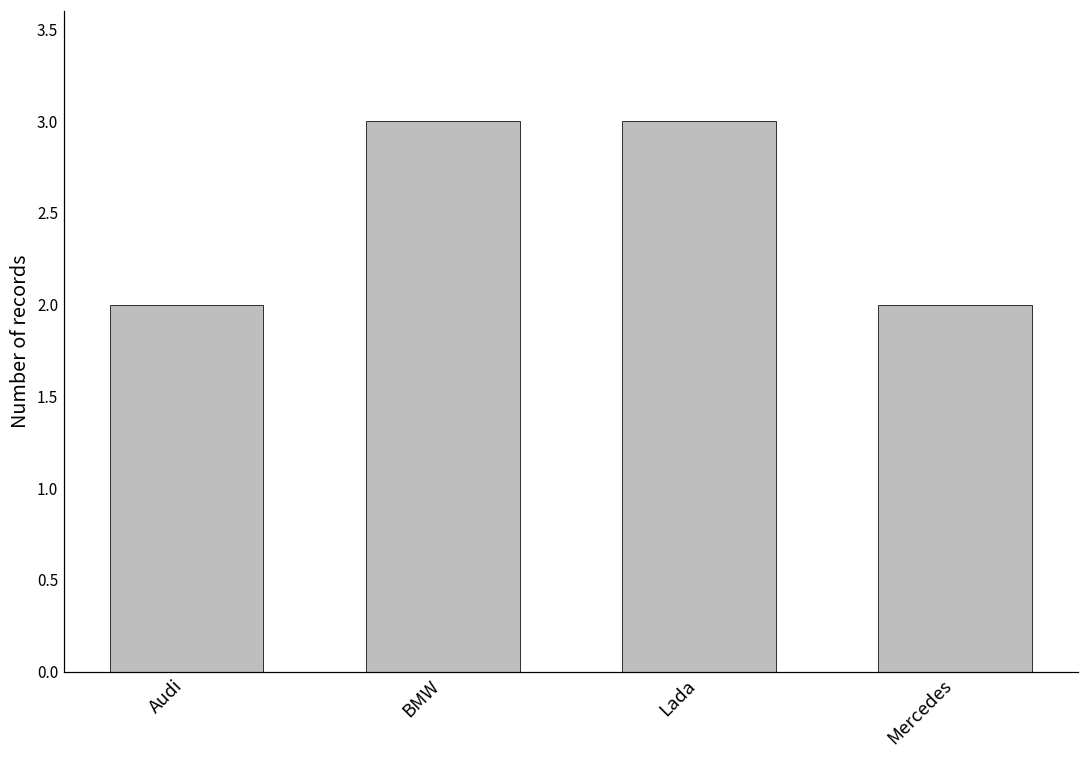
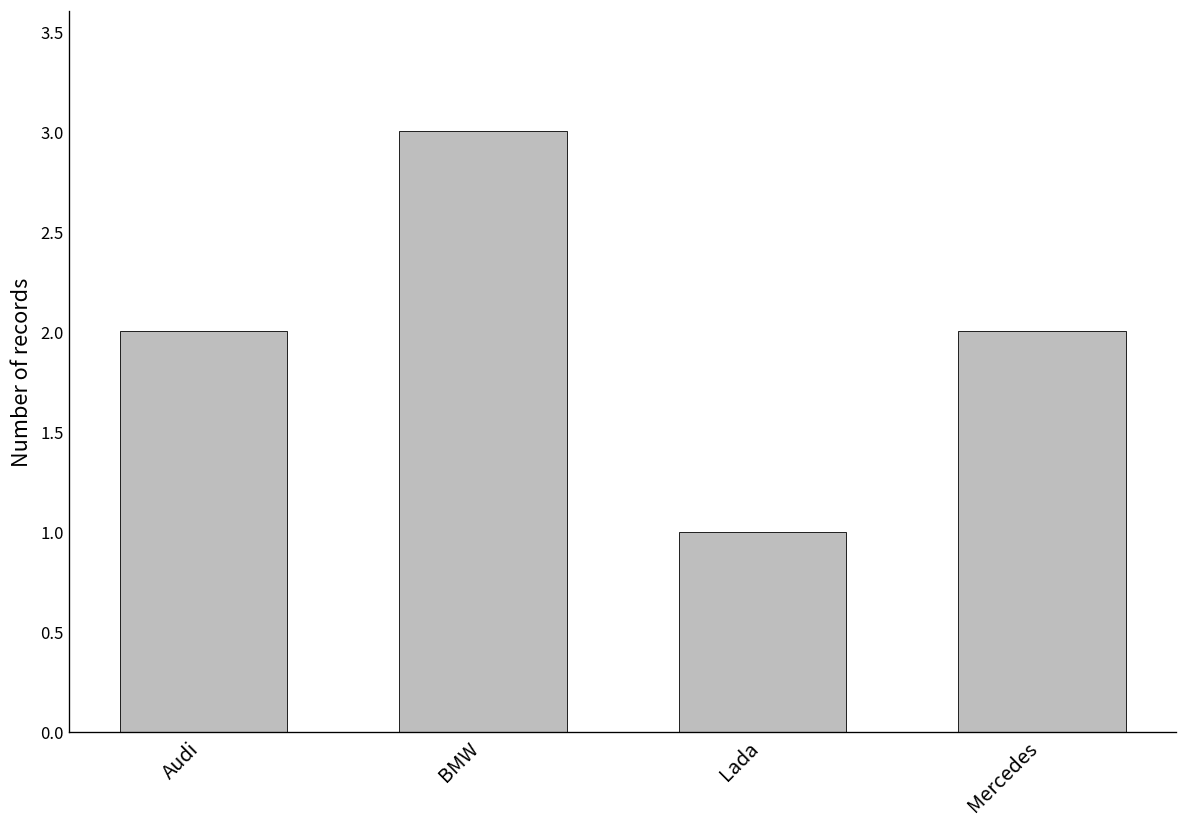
Lada: 3 -> 1
